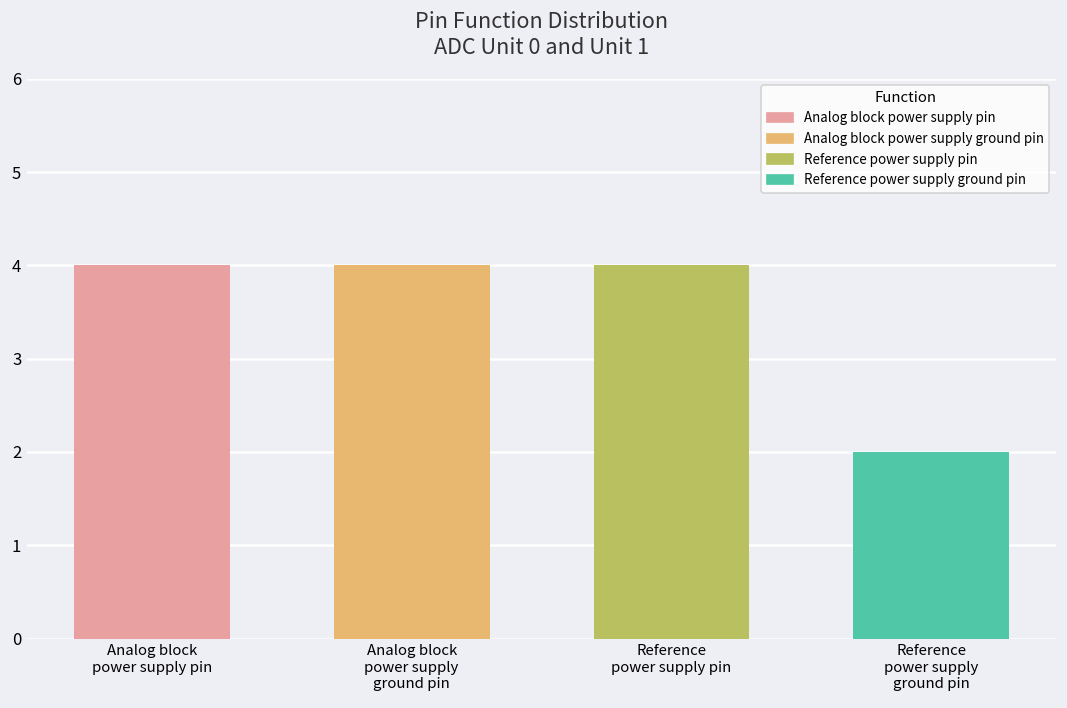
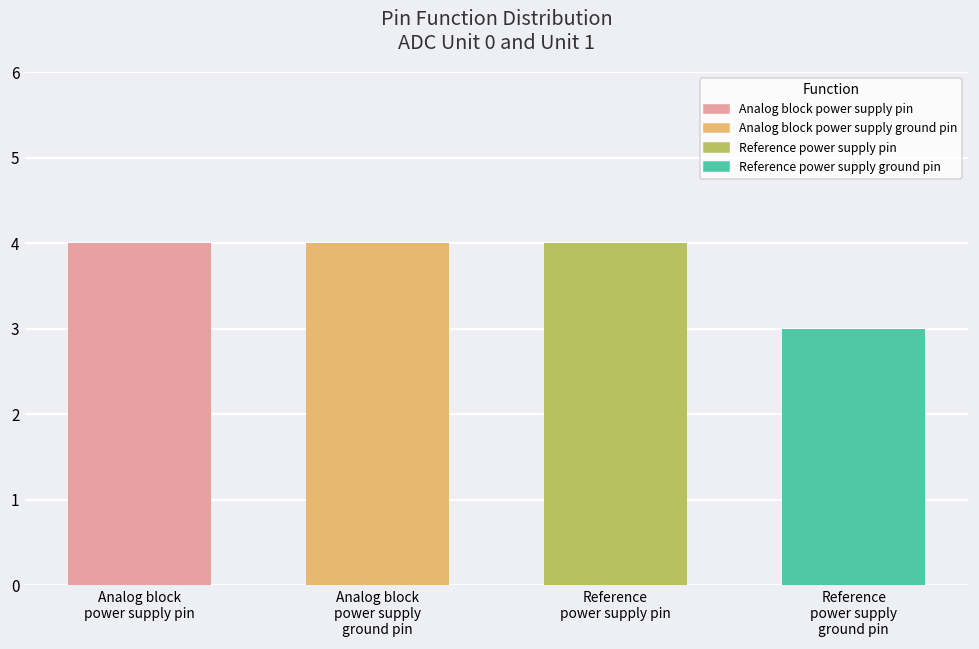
Reference power supply ground pin: 2 -> 3
